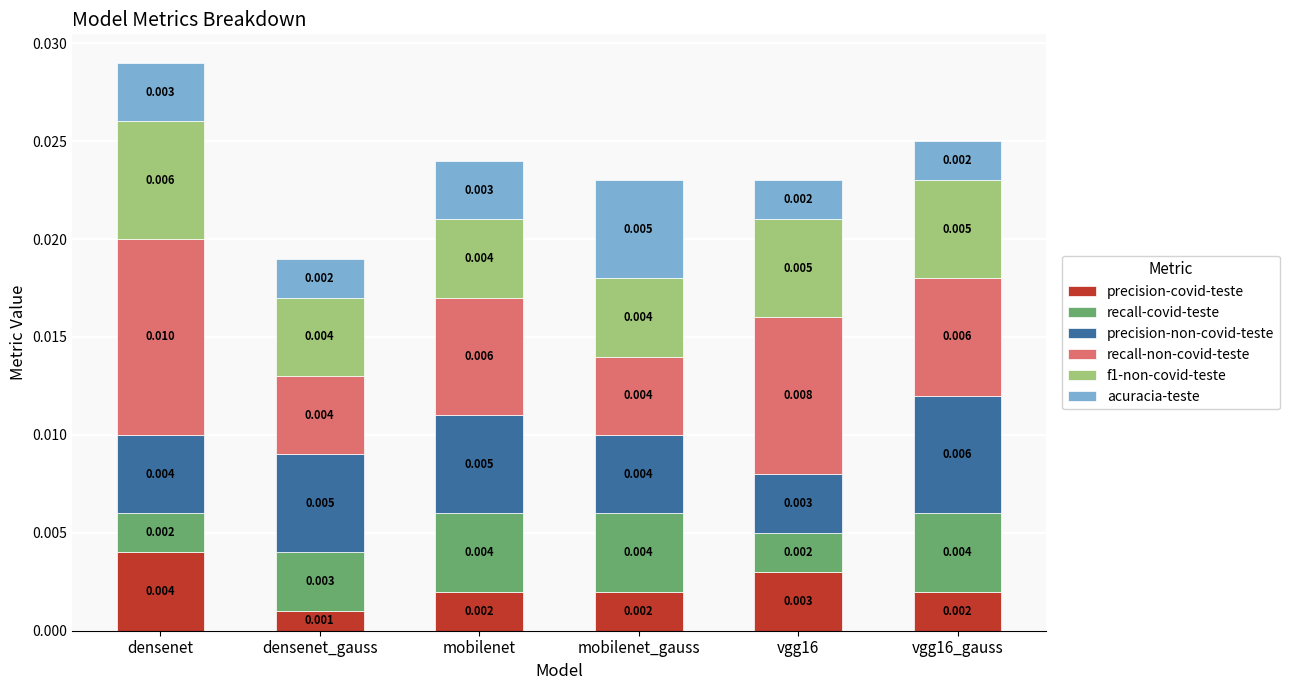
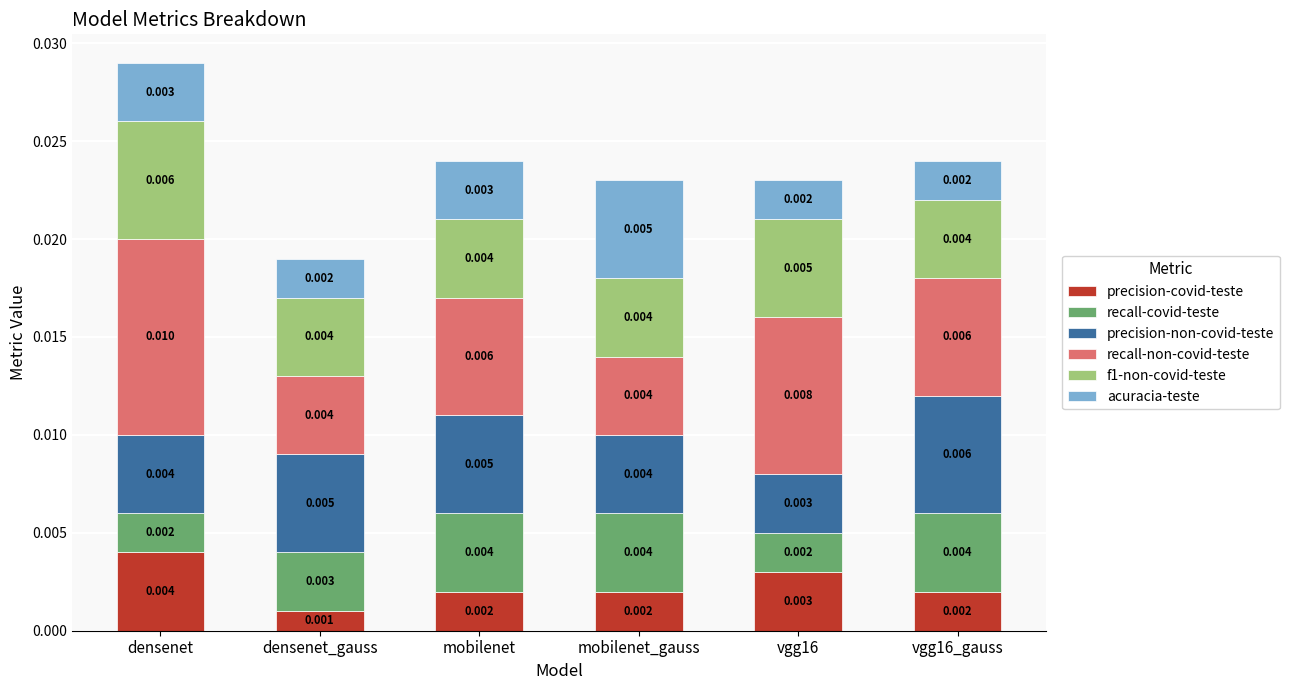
f1-non-covid-teste, vgg16_gauss: 0.005 -> 0.004
